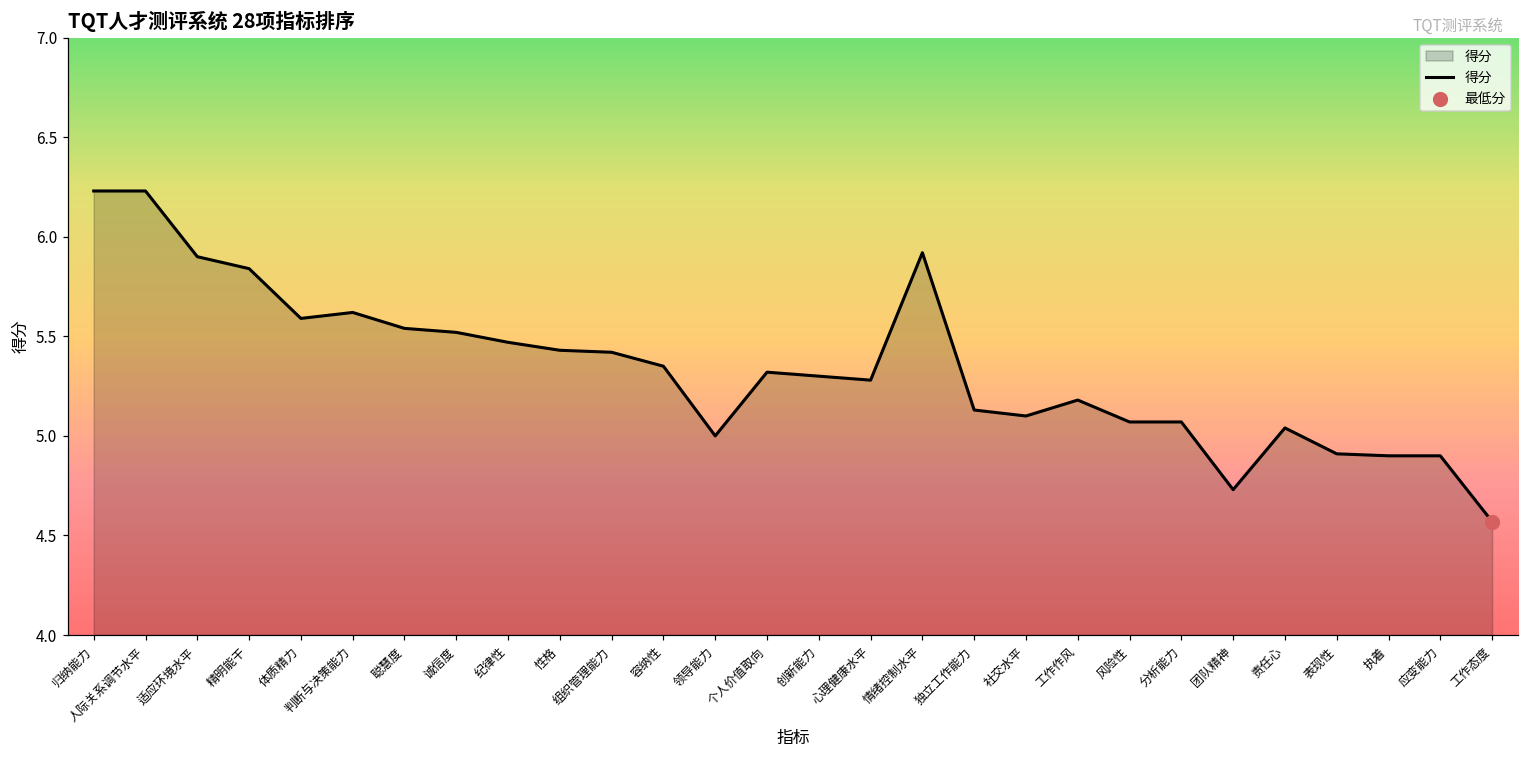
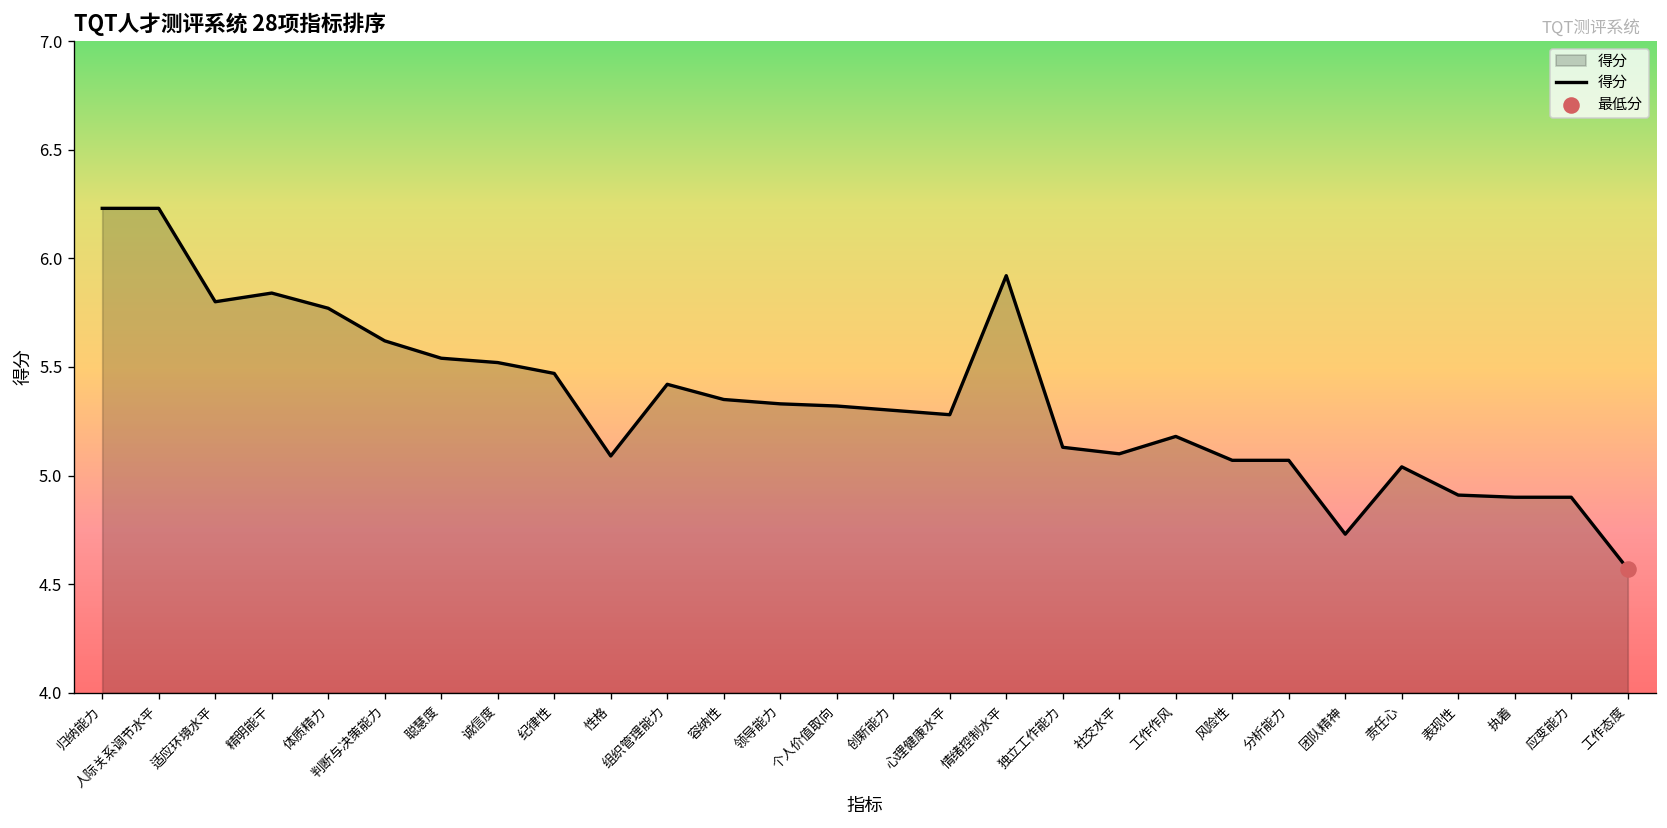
得分, 适应环境水平: 5.9 -> 5.8
得分, 体质精力: 5.59 -> 5.77
得分, 性格: 5.43 -> 5.09
得分, 领导能力: 5.00 -> 5.33
